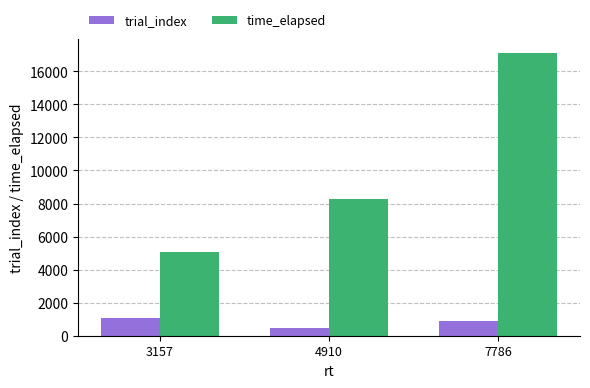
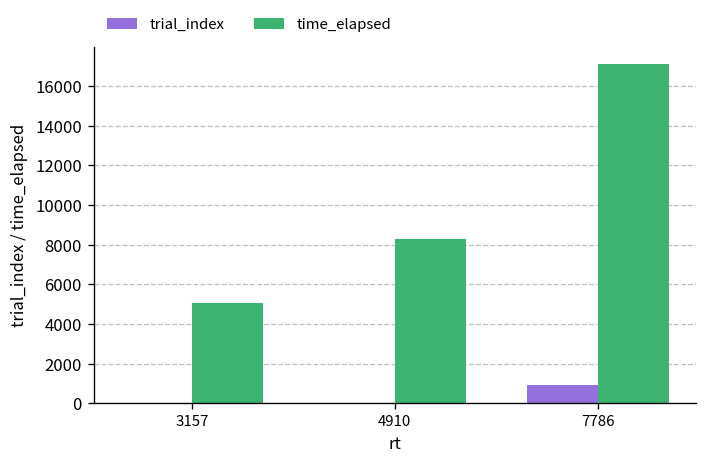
trial_index, 3157: 1100 -> 0
trial_index, 4910: 500 -> 0
